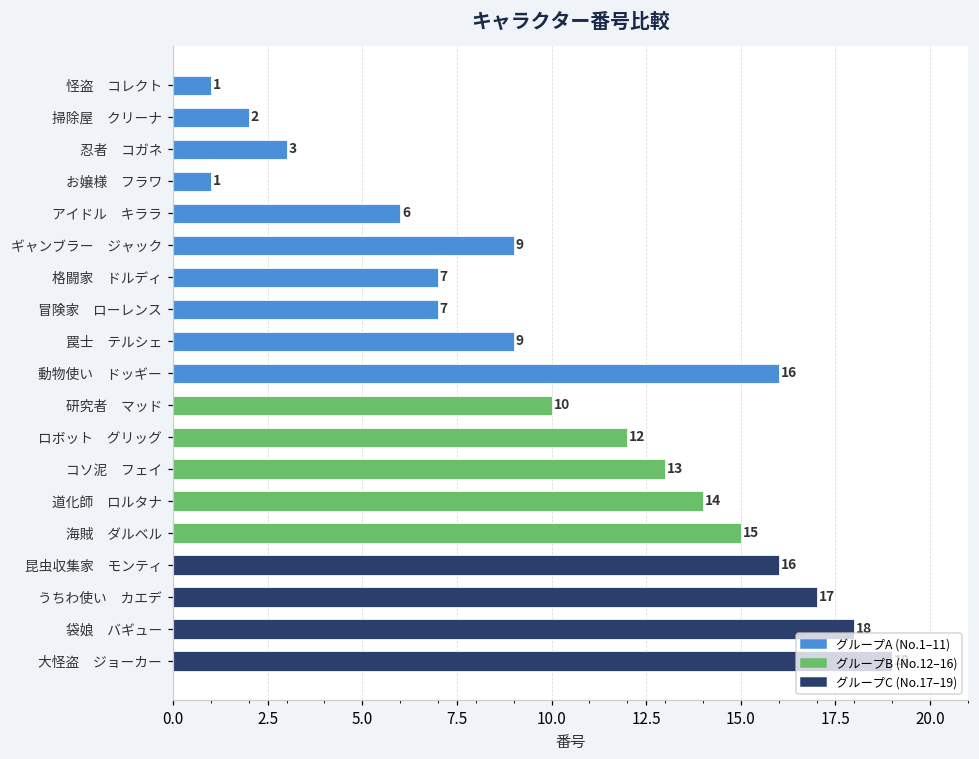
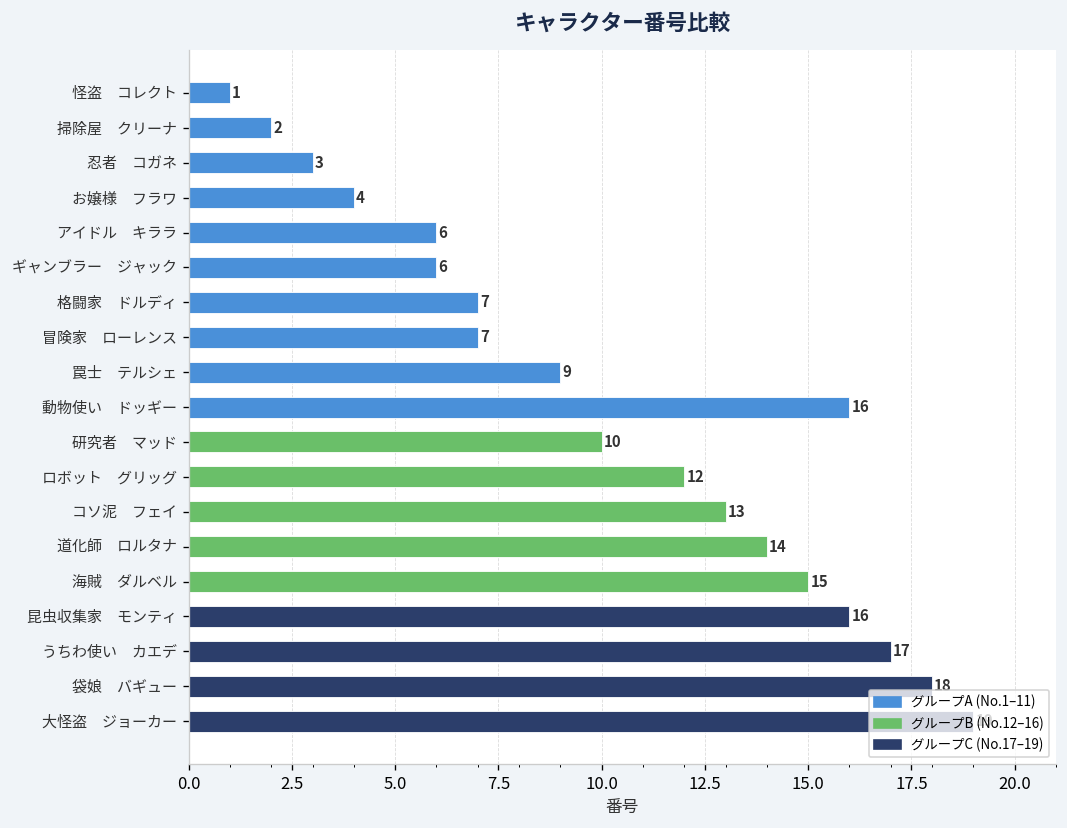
お嬢様 フラワ: 1 -> 4
ギャンブラー ジャック: 9 -> 6
